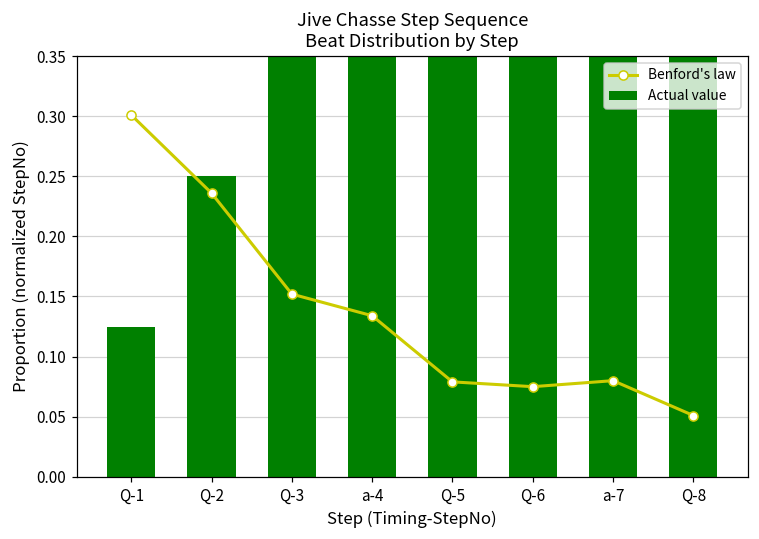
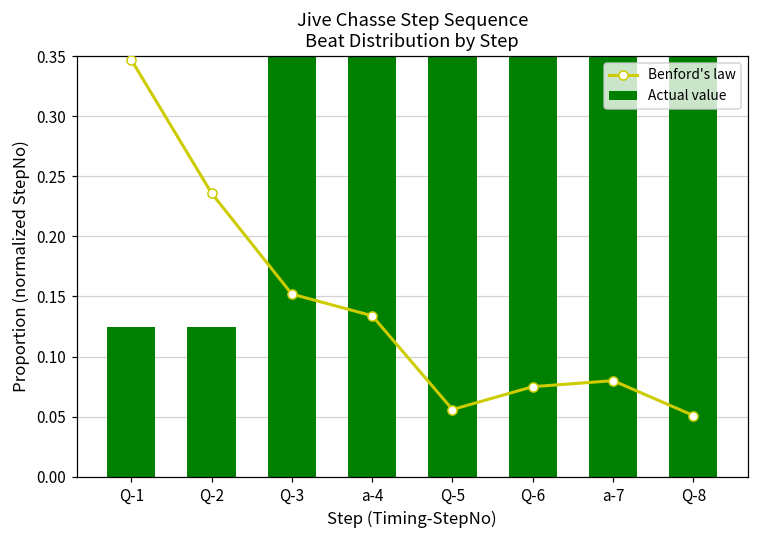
Benford's law, Q-1: 0.301 -> 0.347
Actual value, Q-2: 0.250 -> 0.125
Benford's law, Q-5: 0.079 -> 0.056
